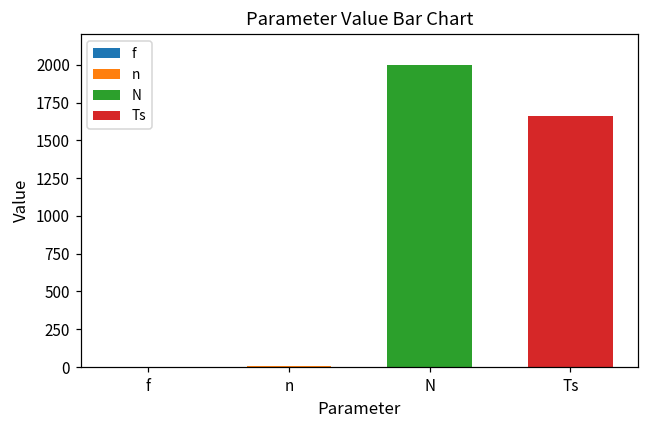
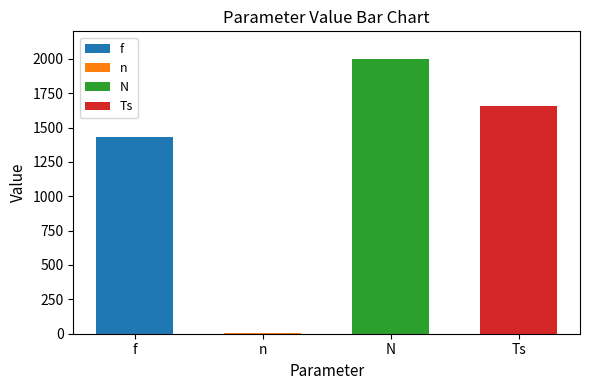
f: 0 -> 1430
